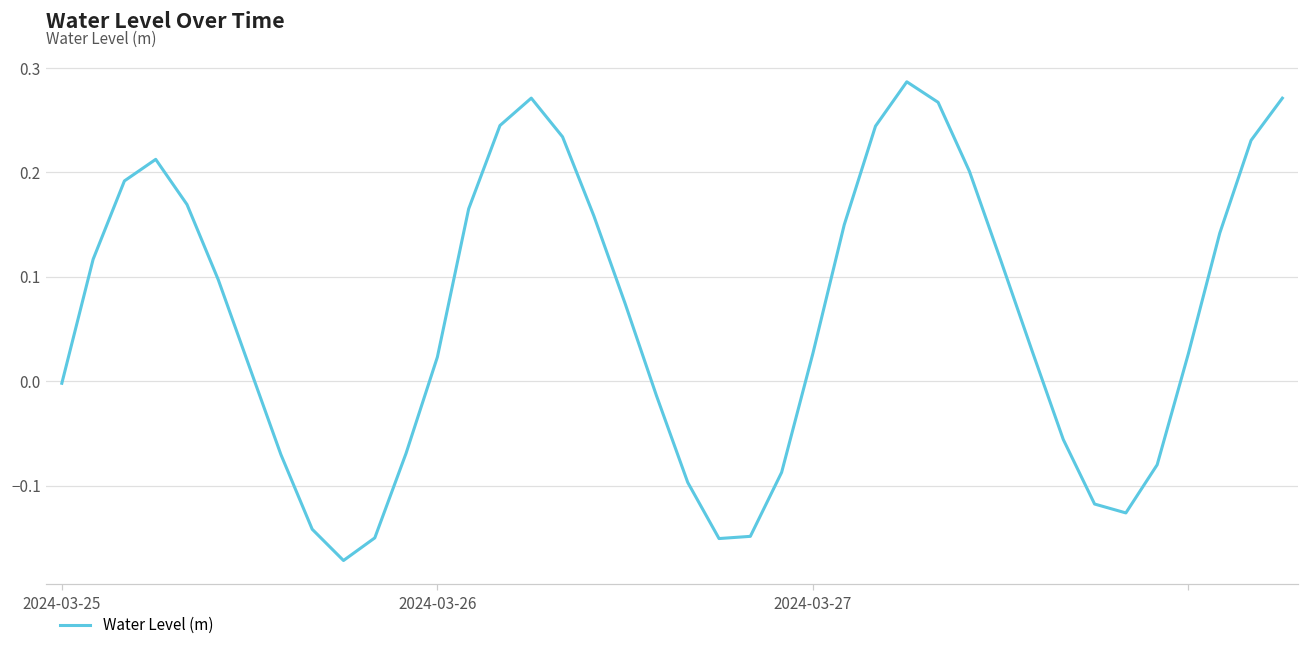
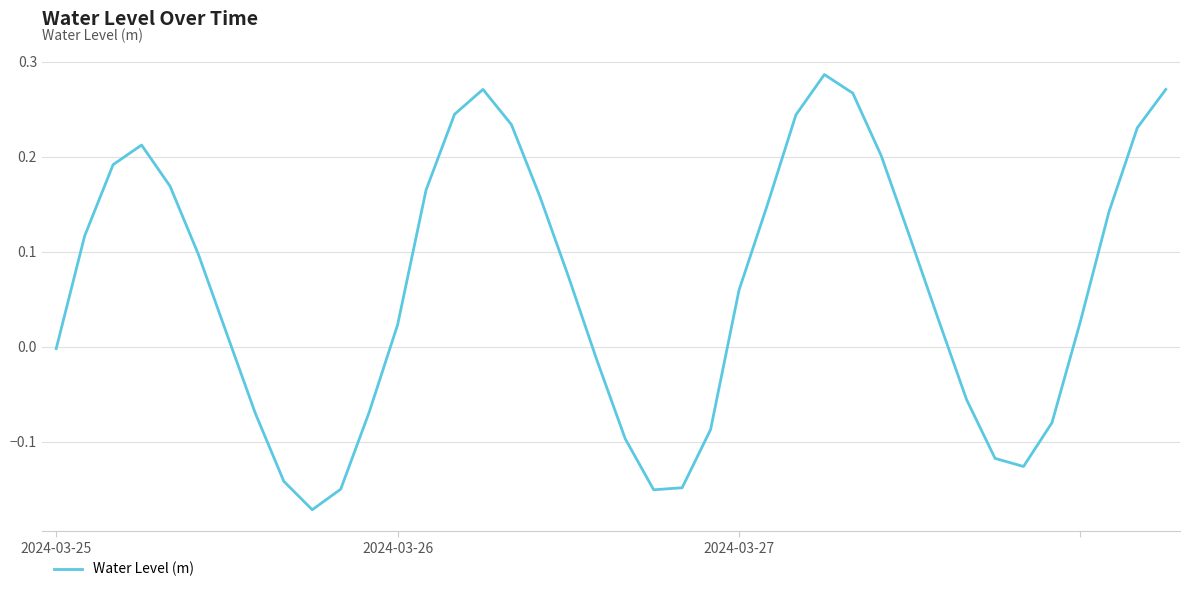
2024-03-27: 0.03 -> 0.06
